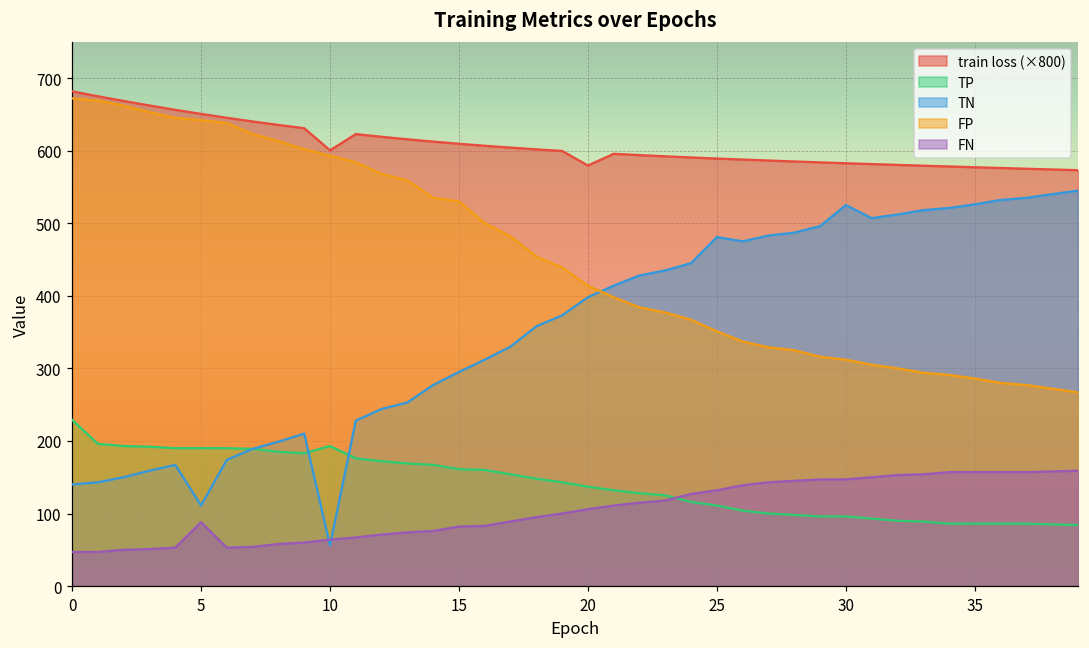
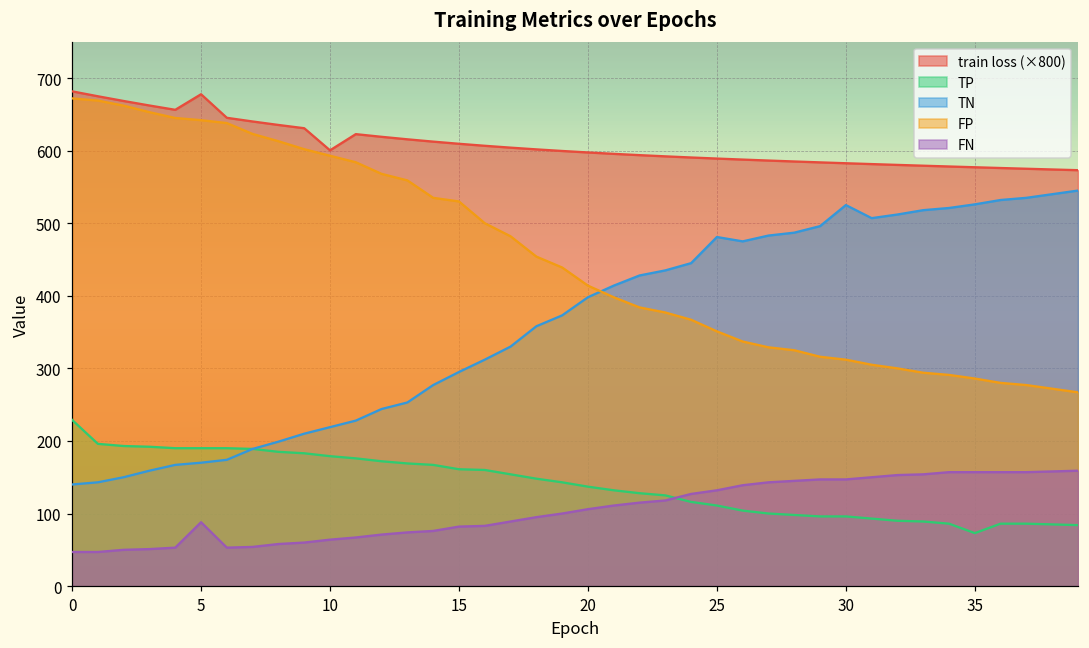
train loss (×800), 5: 650 -> 680
TN, 5: 110 -> 170
TP, 10: 190 -> 180
TN, 10: 60 -> 220
train loss (×800), 20: 580 -> 600
TP, 35: 90 -> 70
